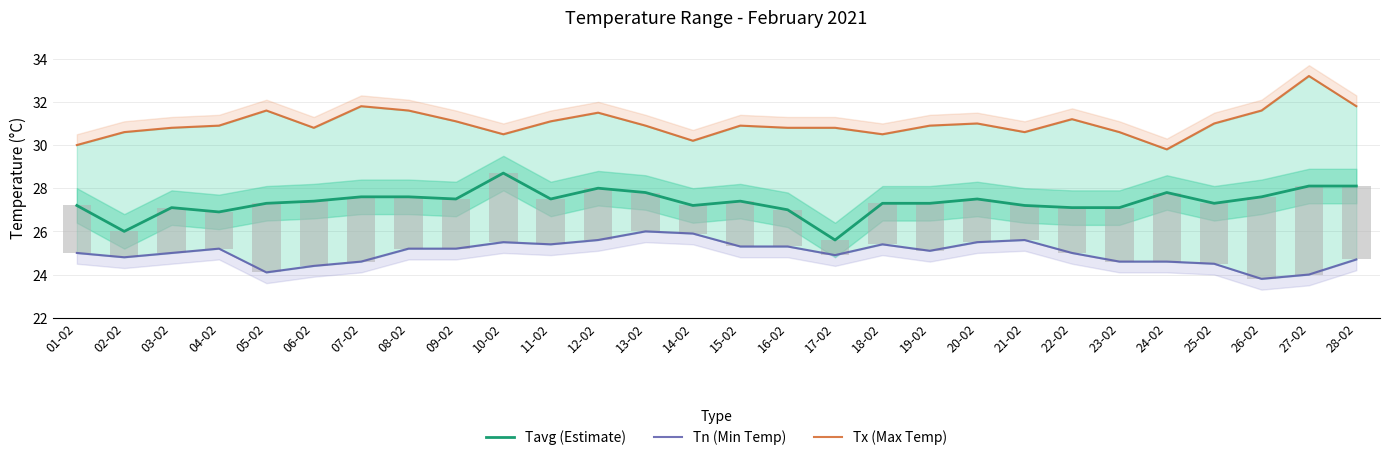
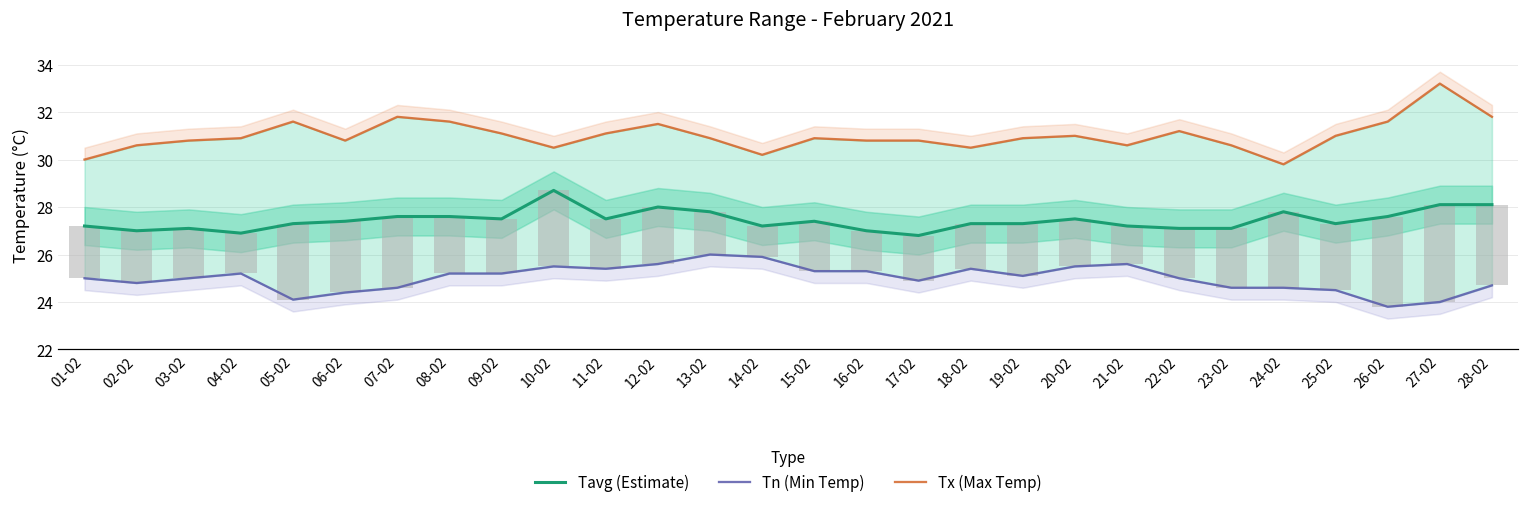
Tavg (Estimate), 02-02: 26 -> 27
Tavg (Estimate), 17-02: 25.6 -> 26.8
